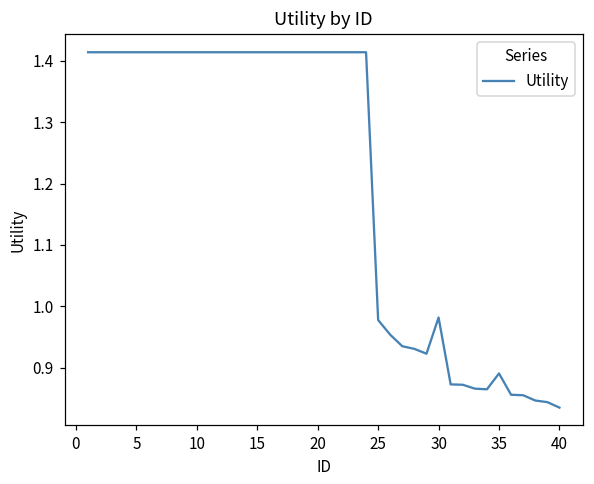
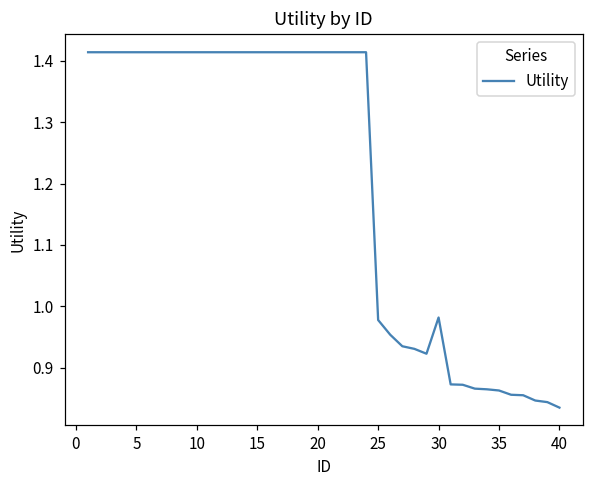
35: 0.89 -> 0.86
